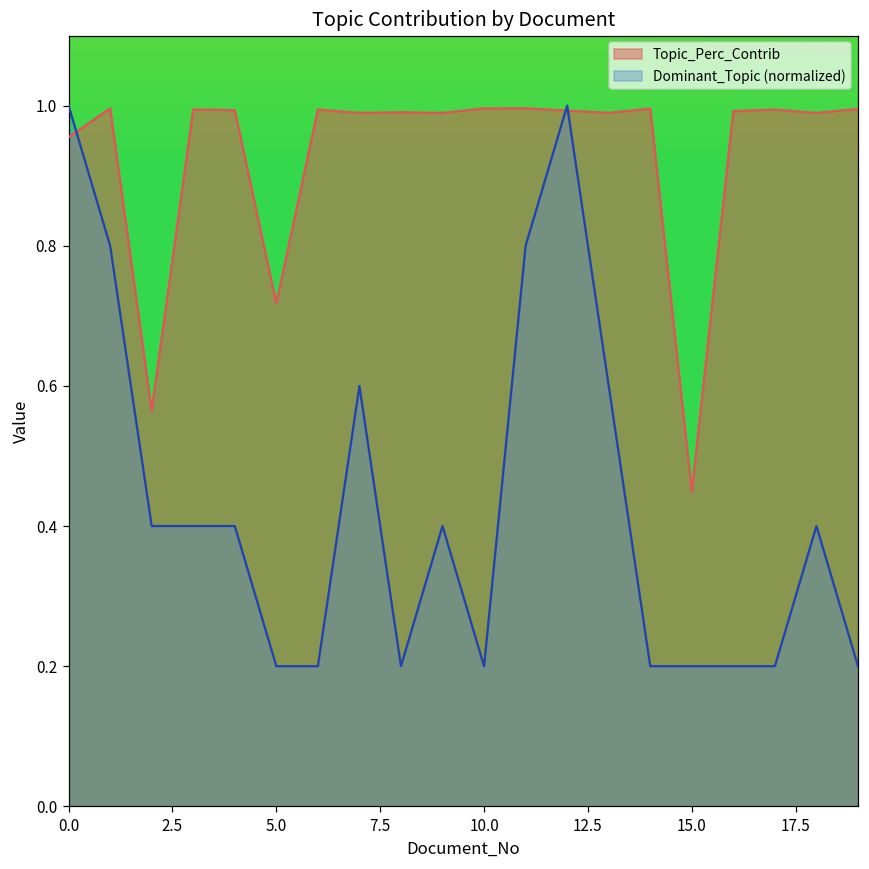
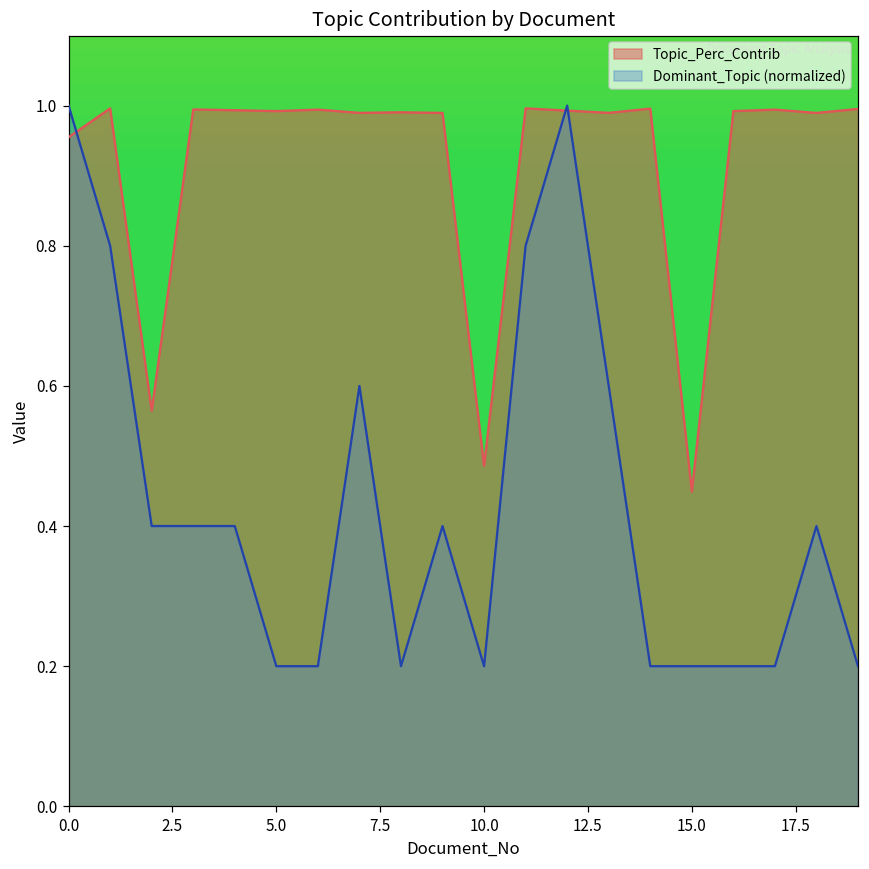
Topic_Perc_Contrib, 5.0: 0.72 -> 0.99
Topic_Perc_Contrib, 10.0: 1.00 -> 0.49
